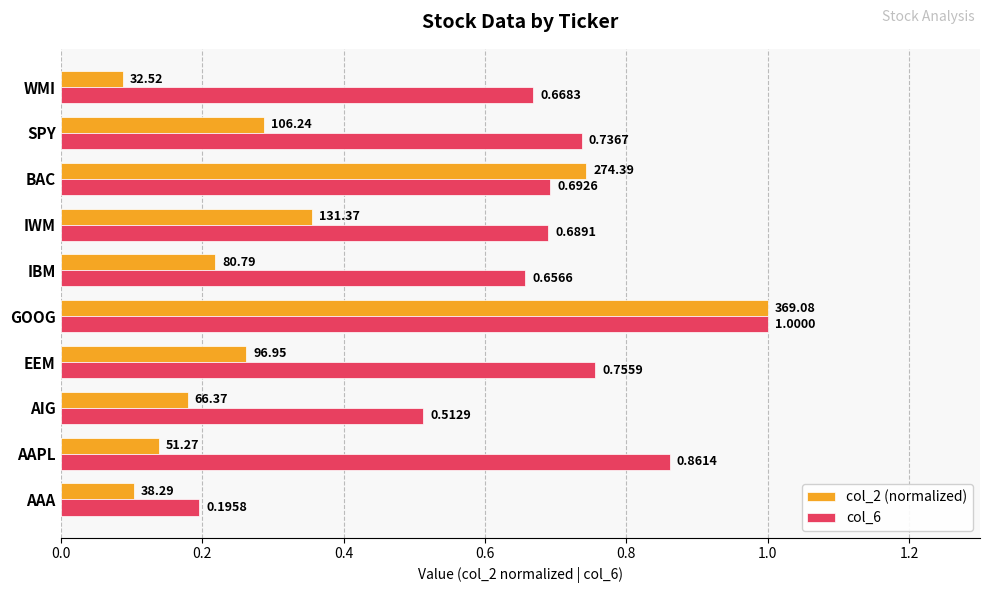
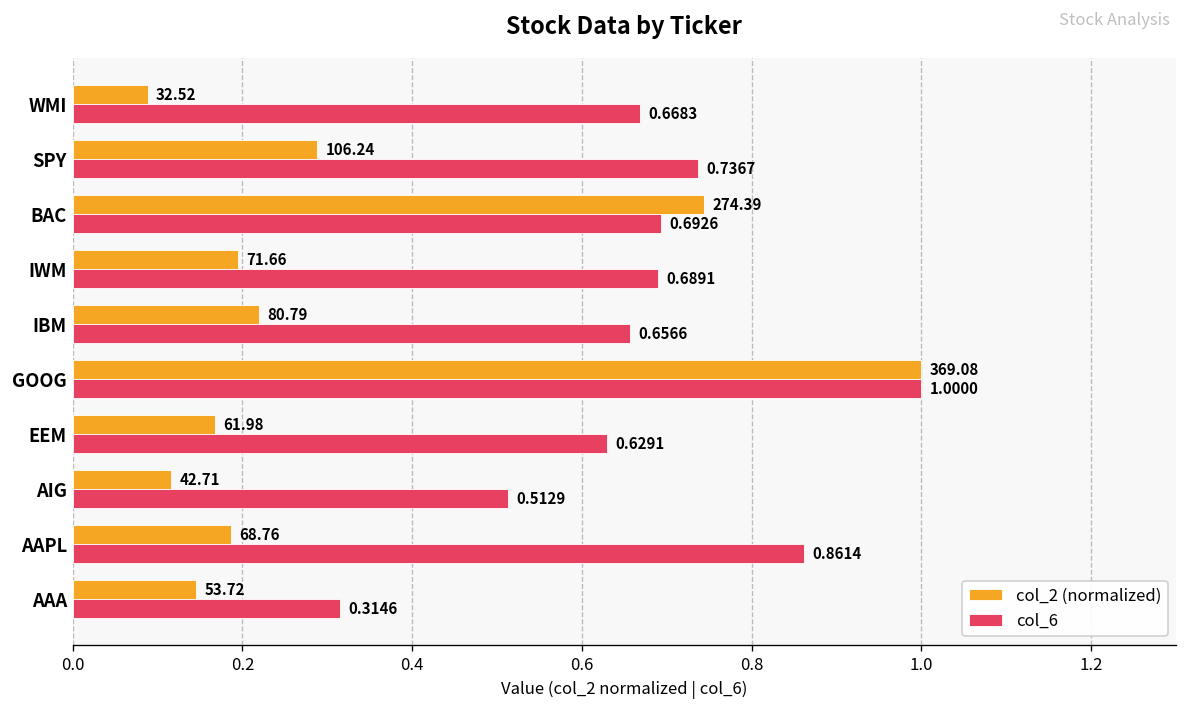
col_2 (normalized), IWM: 131.37 -> 71.66
col_2 (normalized), EEM: 96.95 -> 61.98
col_6, EEM: 0.7559 -> 0.6291
col_2 (normalized), AIG: 66.37 -> 42.71
col_2 (normalized), AAPL: 51.27 -> 68.76
col_2 (normalized), AAA: 38.29 -> 53.72
col_6, AAA: 0.1958 -> 0.3146
